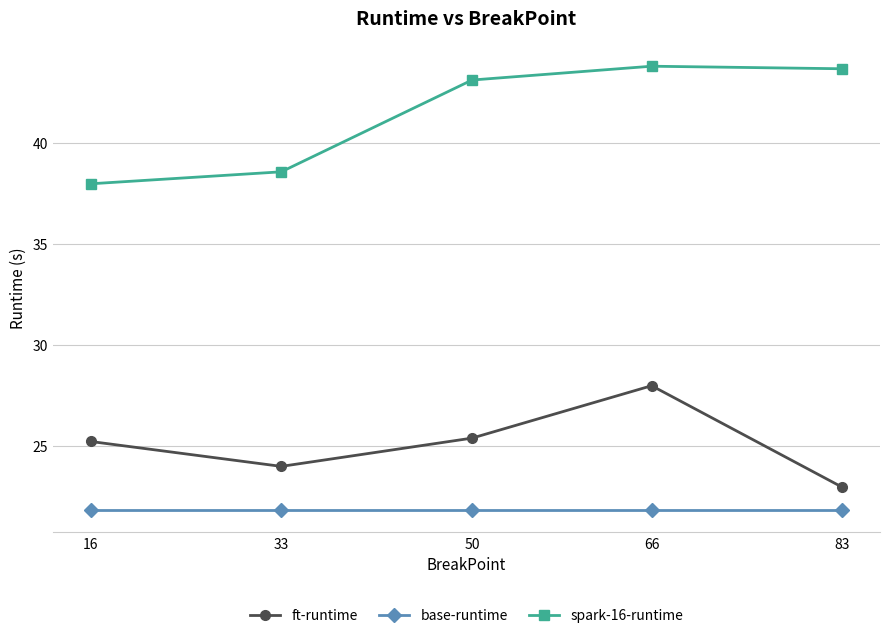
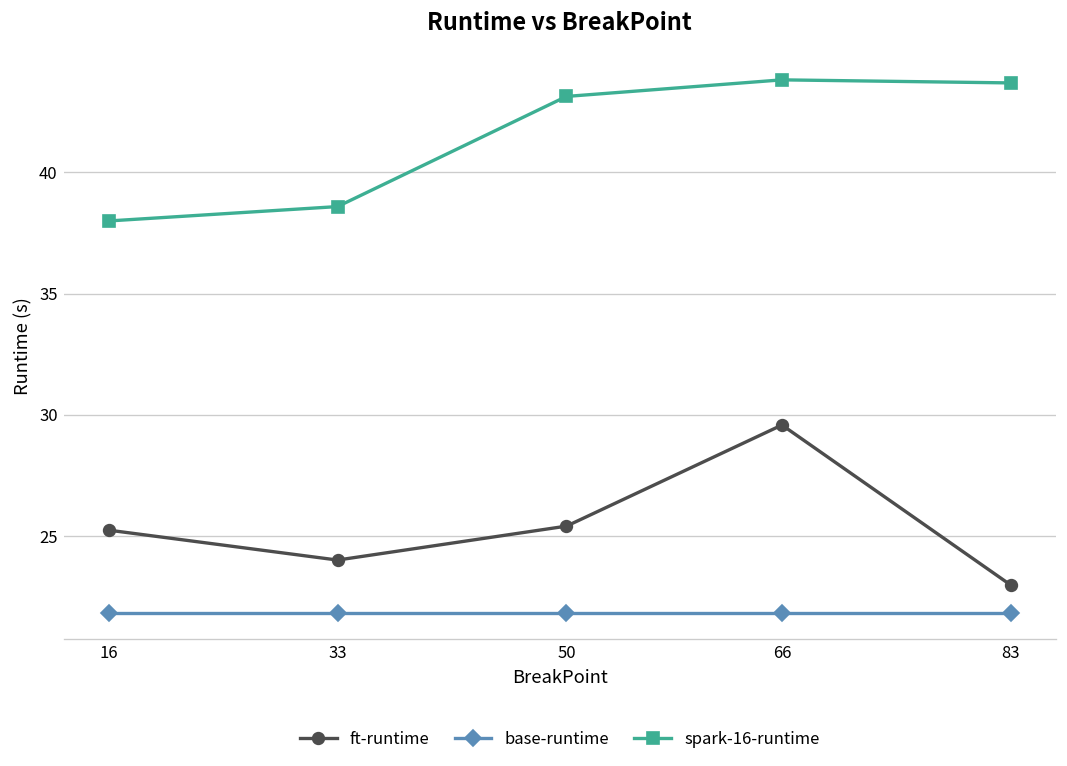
ft-runtime, 66: 28.0 -> 29.6
